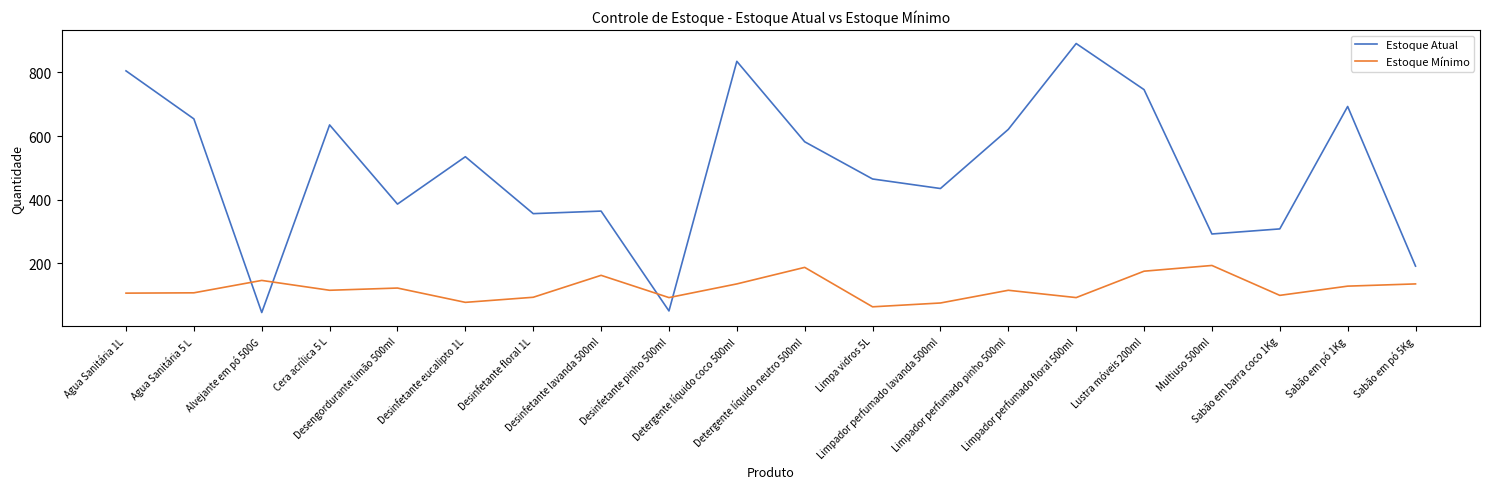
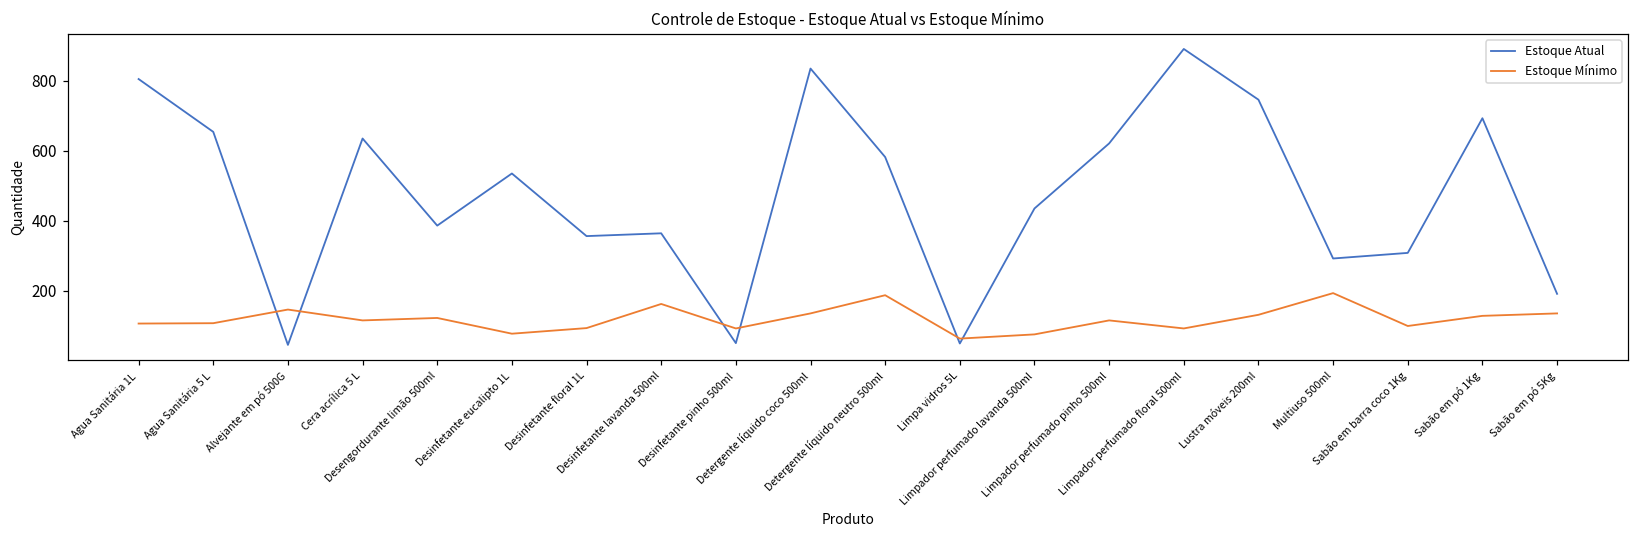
Estoque Atual, Limpa vidros 5L: 470 -> 50
Estoque Mínimo, Lustra móveis 200ml: 180 -> 130
